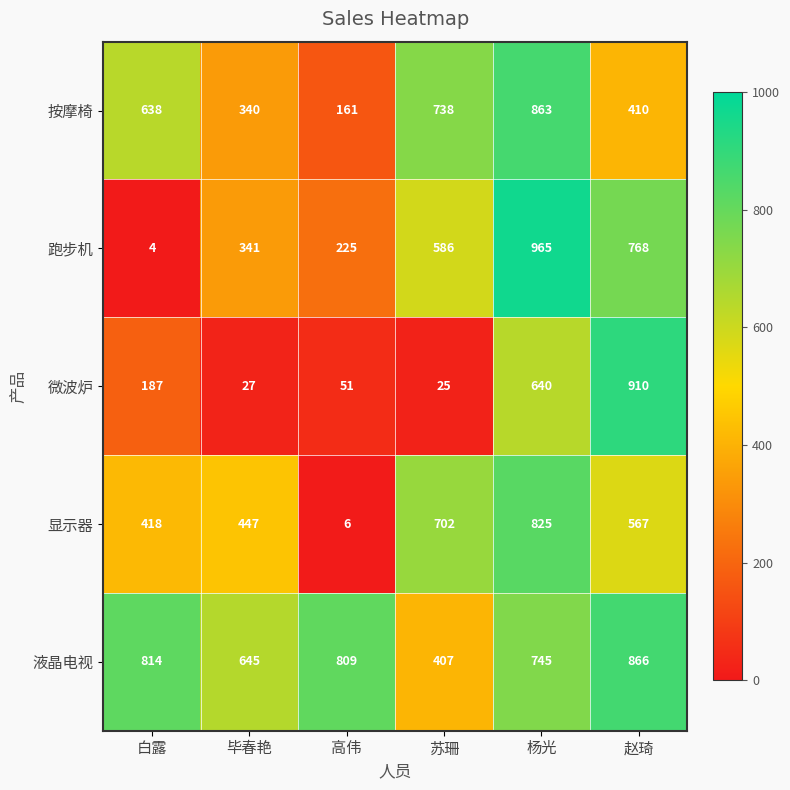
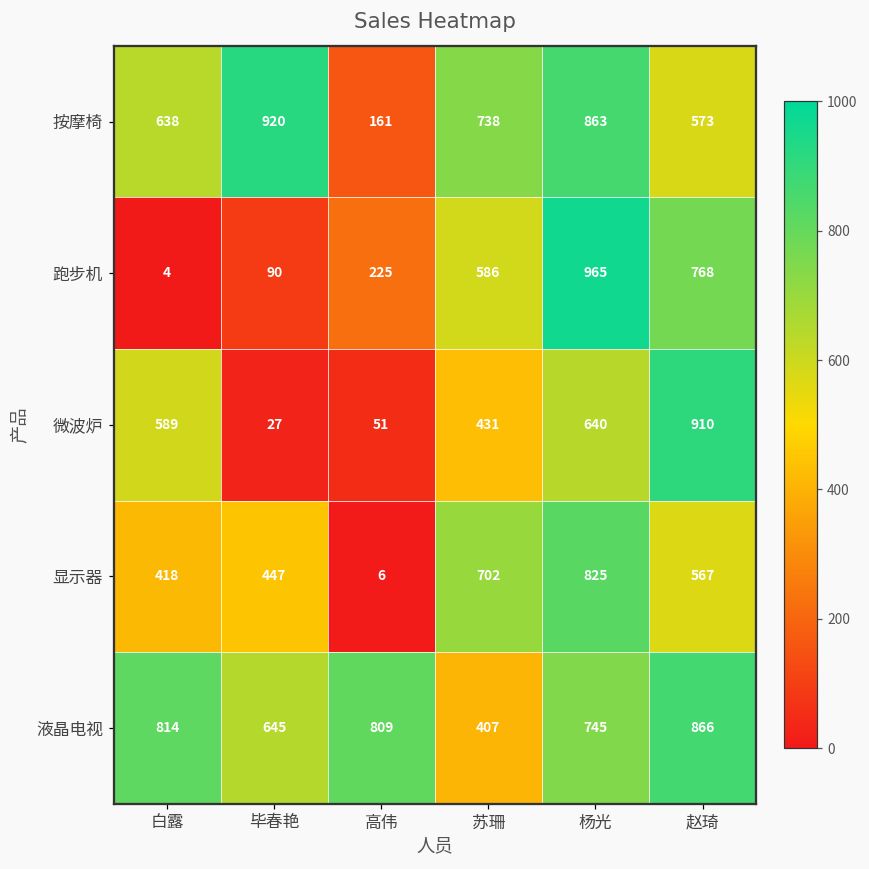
按摩椅, 毕春艳: 340 -> 920
按摩椅, 赵琦: 410 -> 573
跑步机, 毕春艳: 341 -> 90
微波炉, 白露: 187 -> 589
微波炉, 苏珊: 25 -> 431
